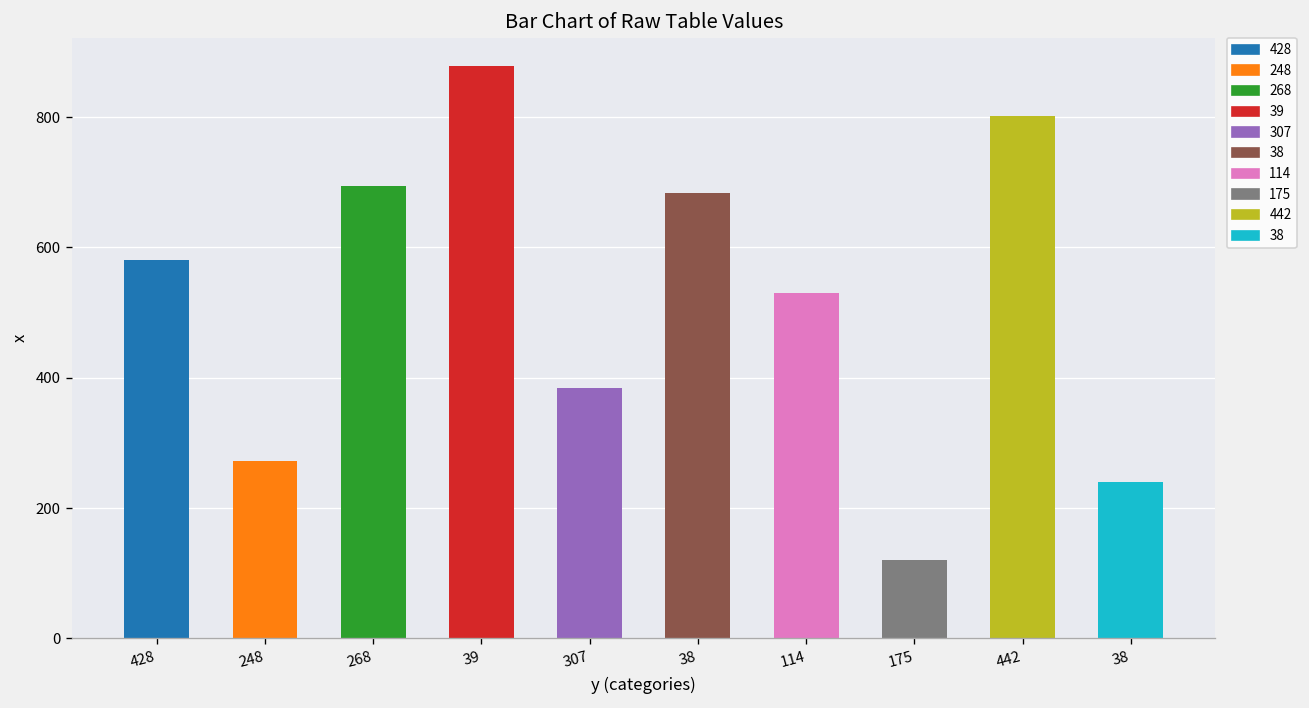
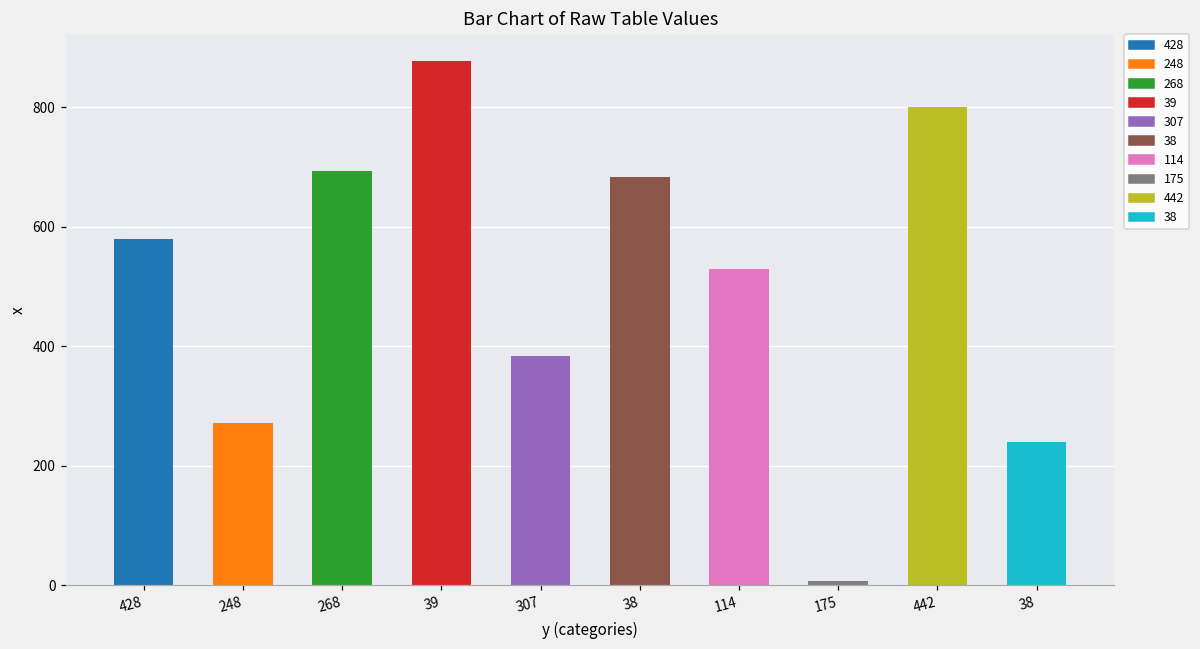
175: 120 -> 10
